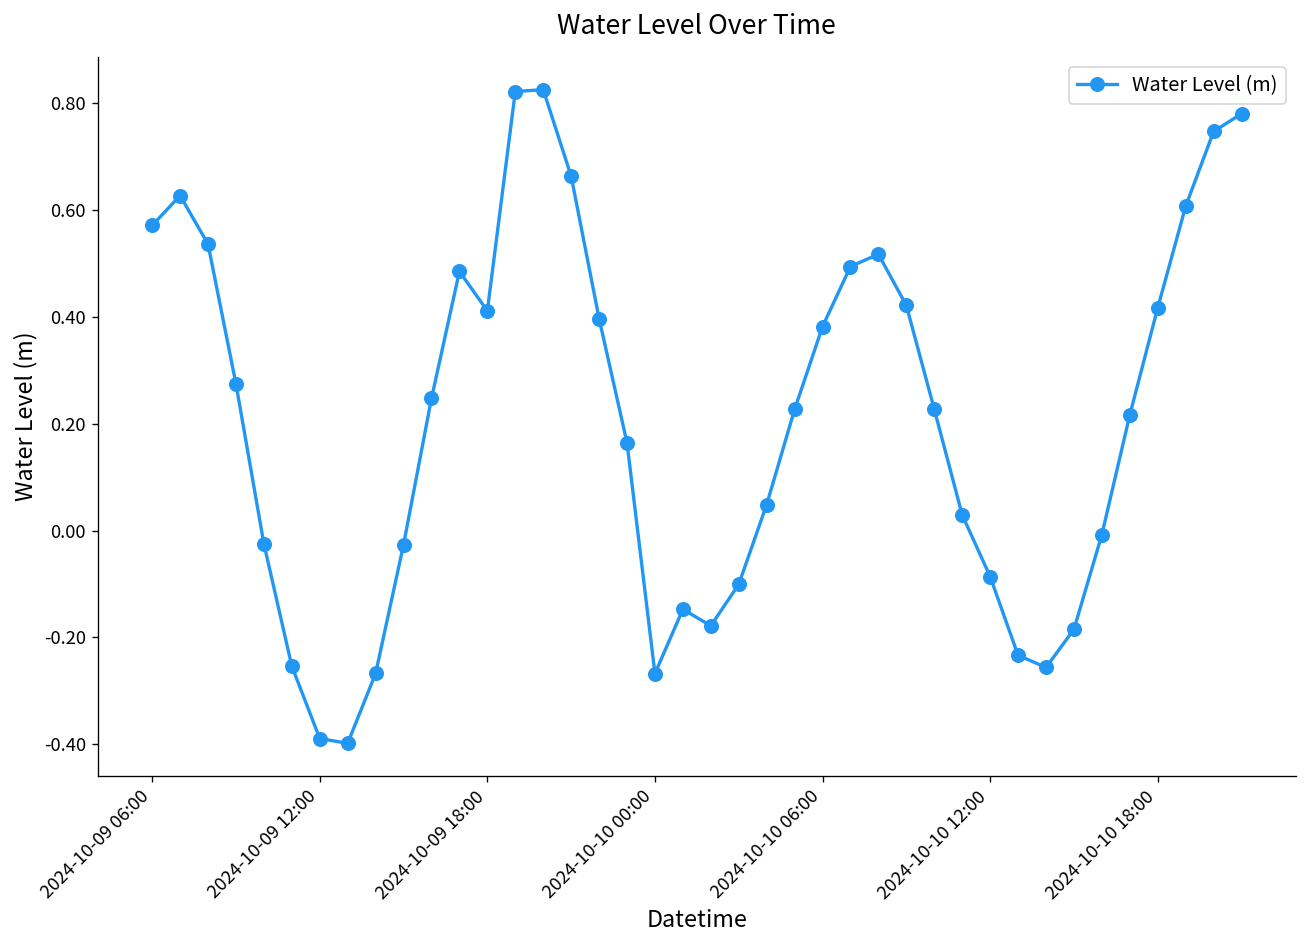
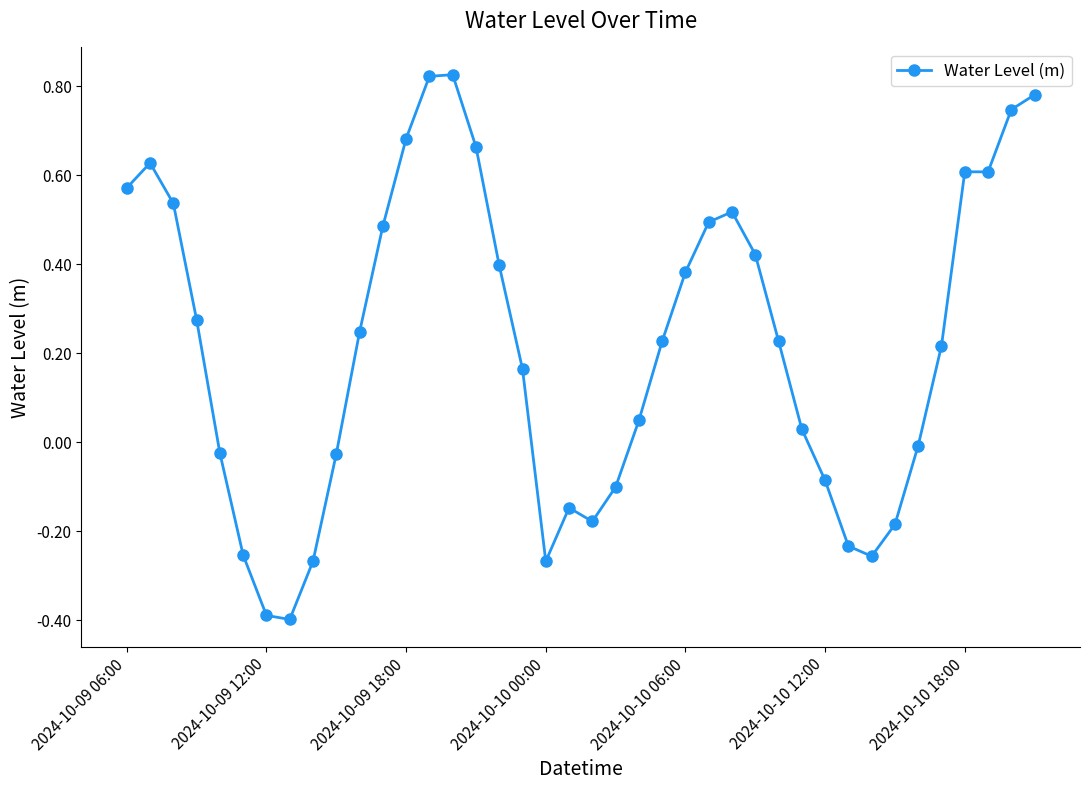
2024-10-09 18:00: 0.41 -> 0.68
2024-10-10 18:00: 0.42 -> 0.61
